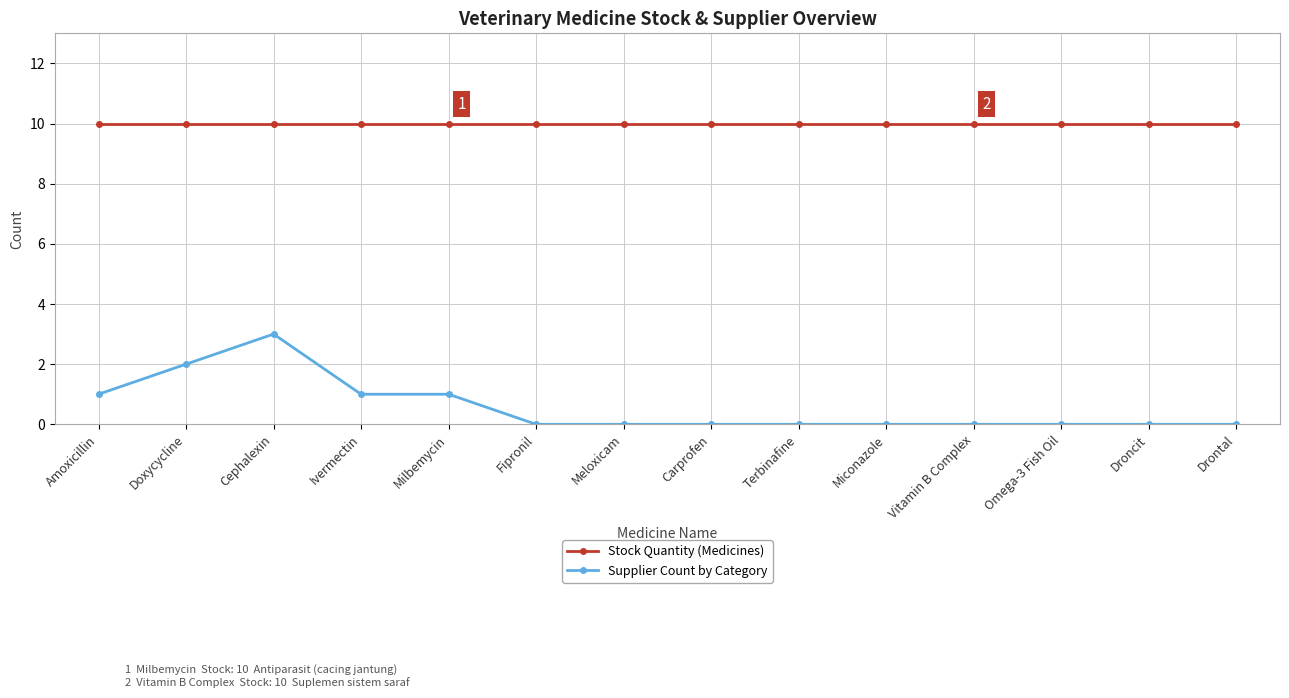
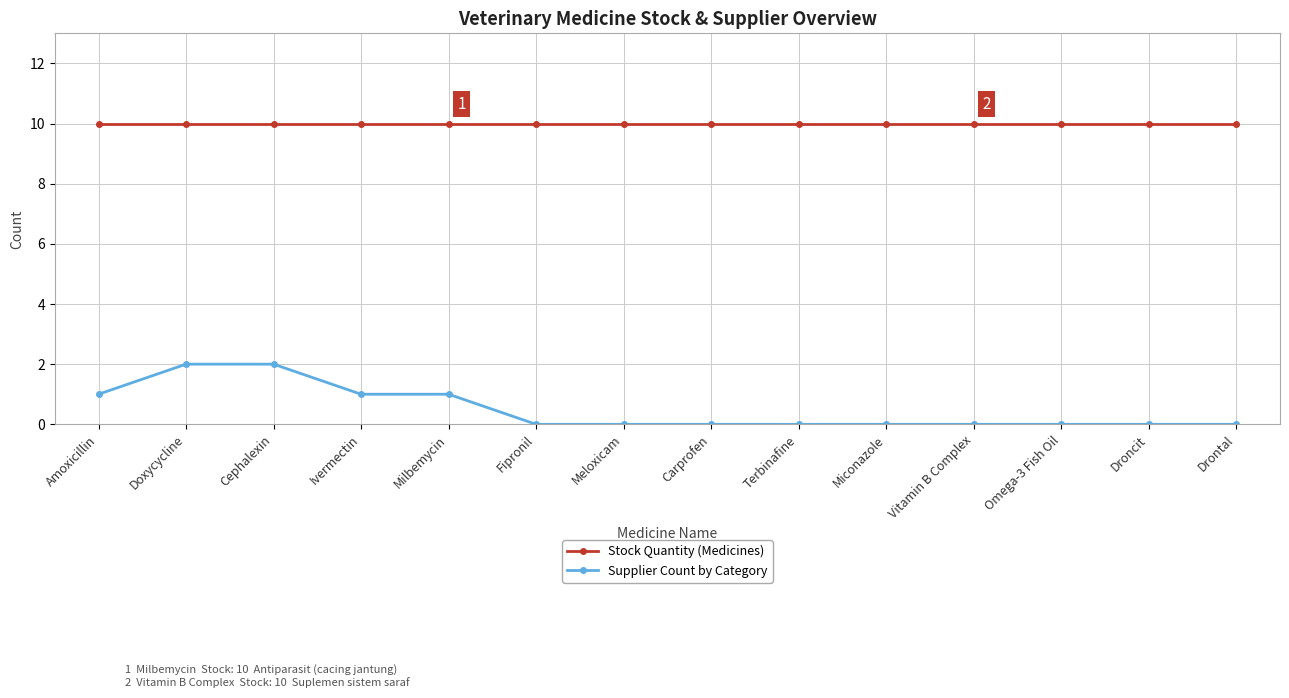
Supplier Count by Category, Cephalexin: 3 -> 2
